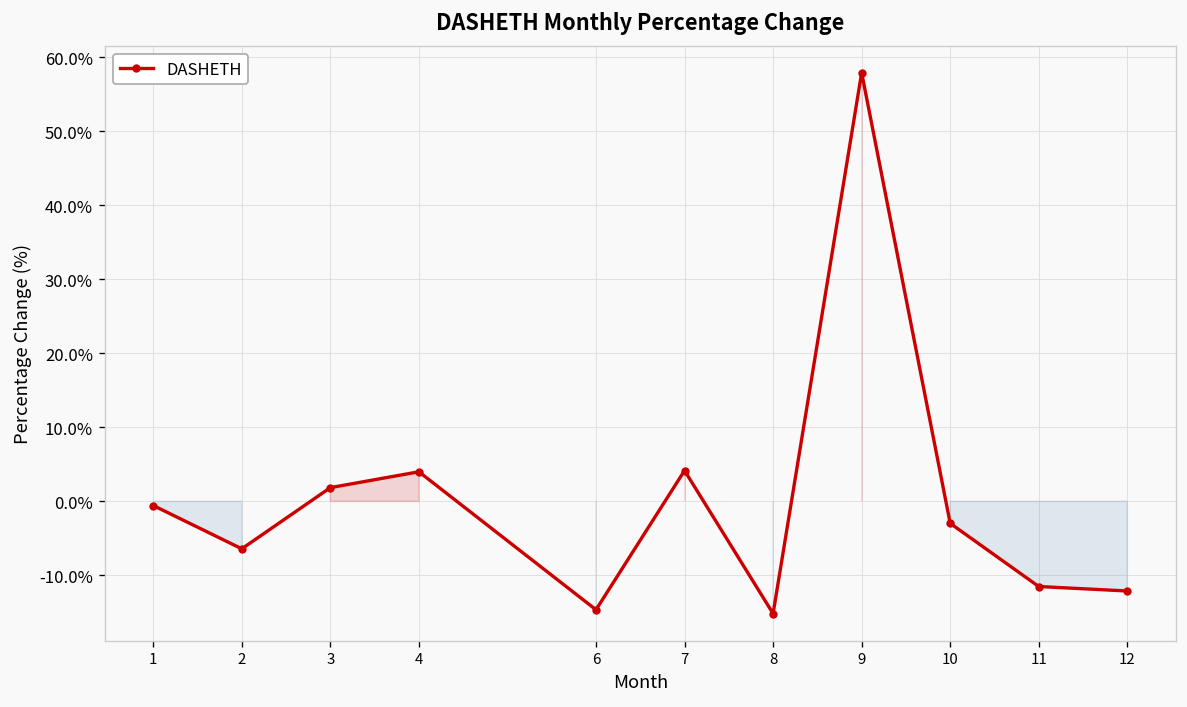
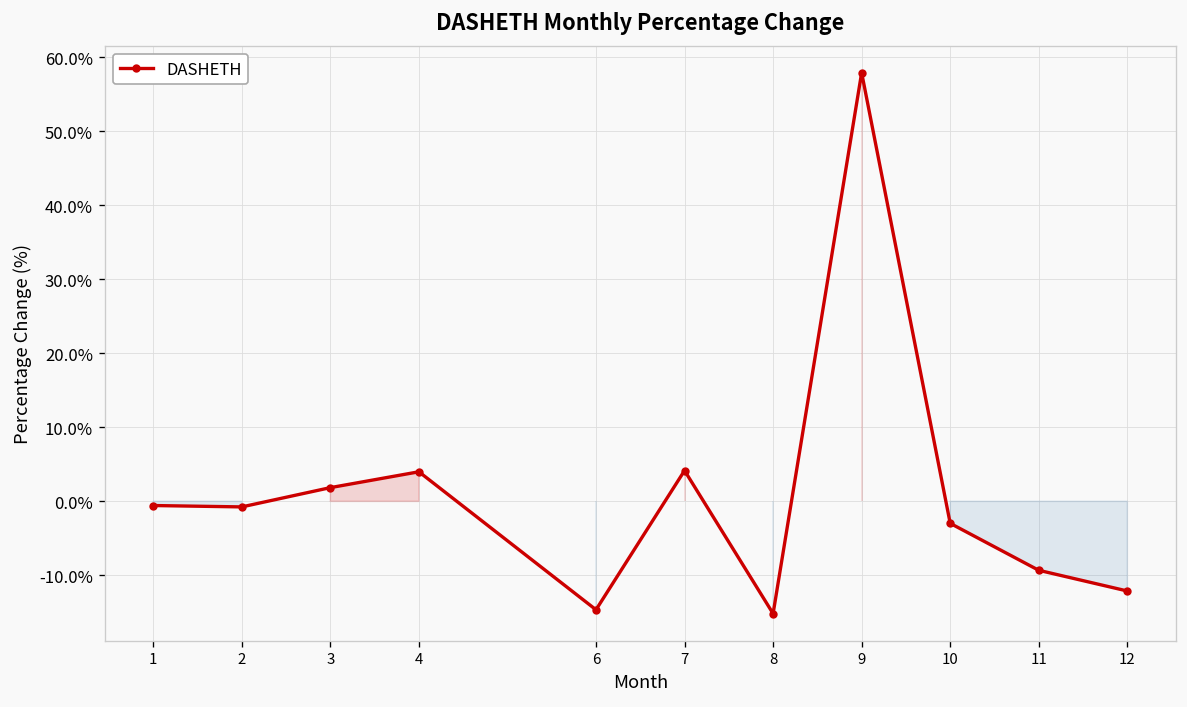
2: -6% -> -1%
11: -12% -> -9%
